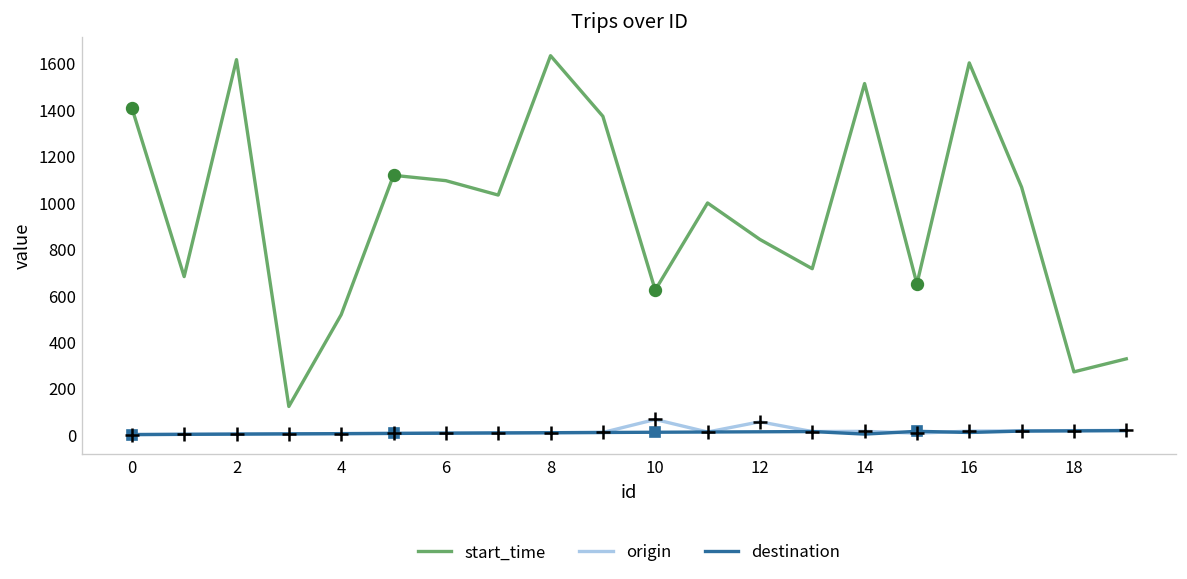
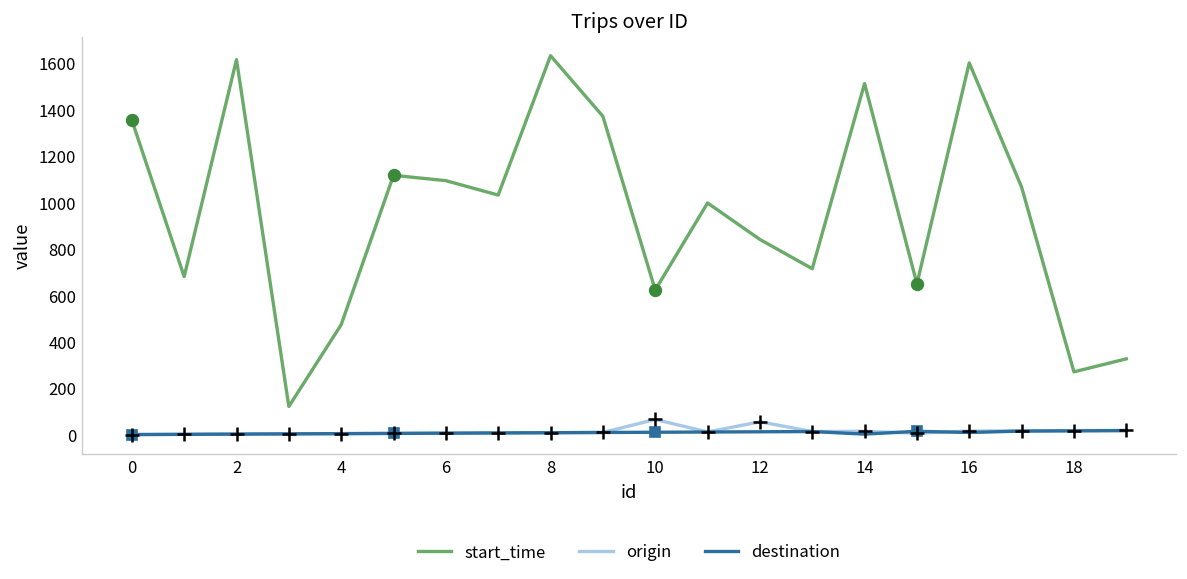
start_time, 0: 1410 -> 1350
start_time, 4: 520 -> 470
